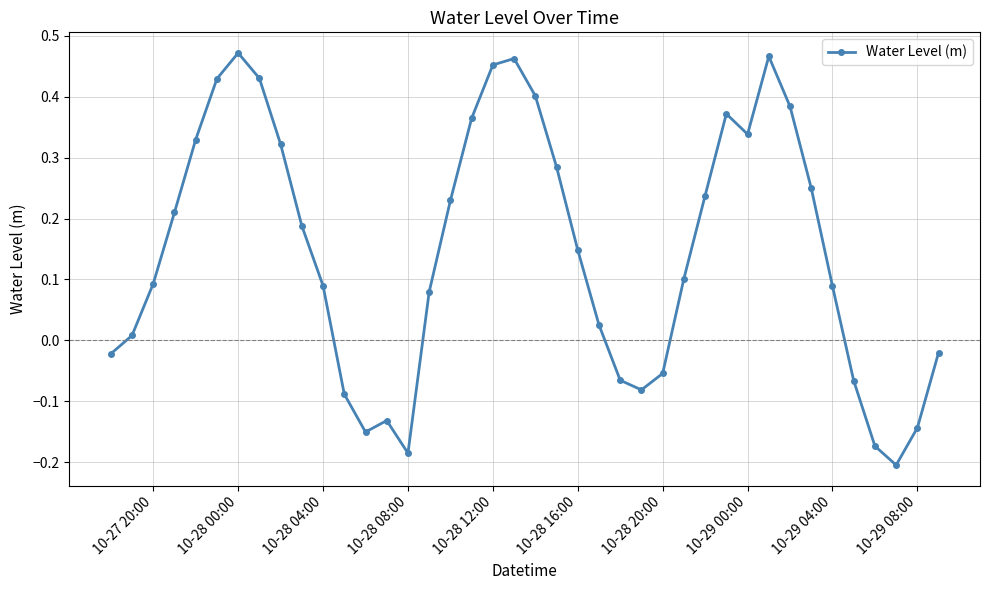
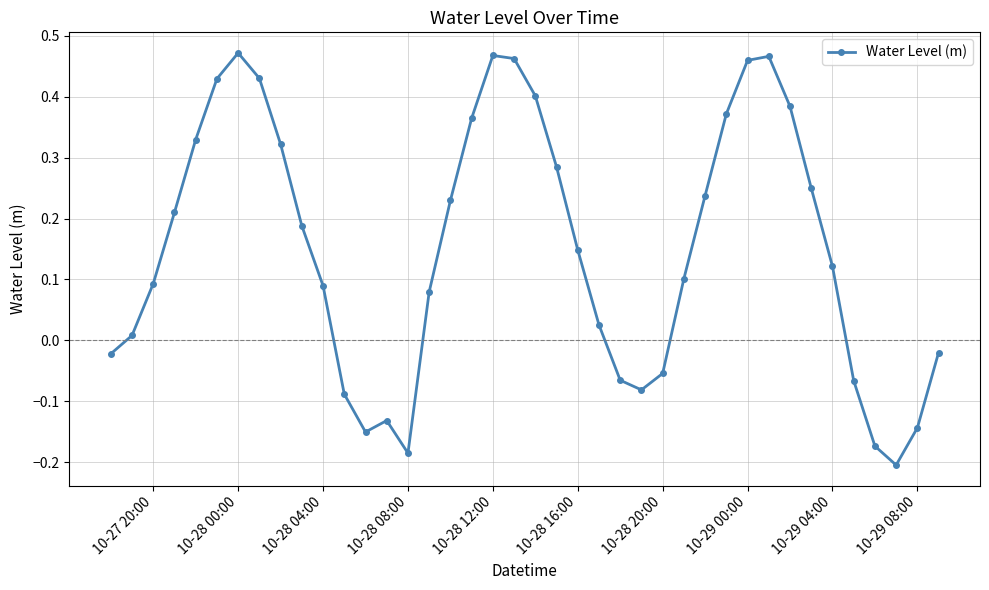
10-28 12:00: 0.45 -> 0.47
10-29 00:00: 0.34 -> 0.46
10-29 04:00: 0.09 -> 0.12
